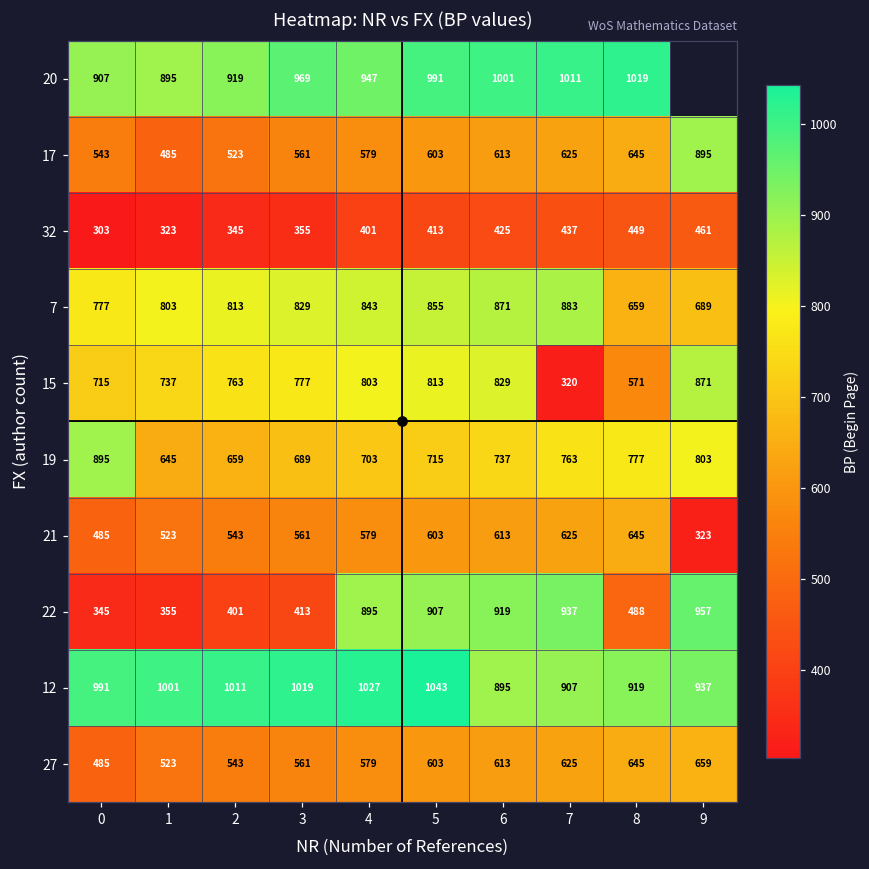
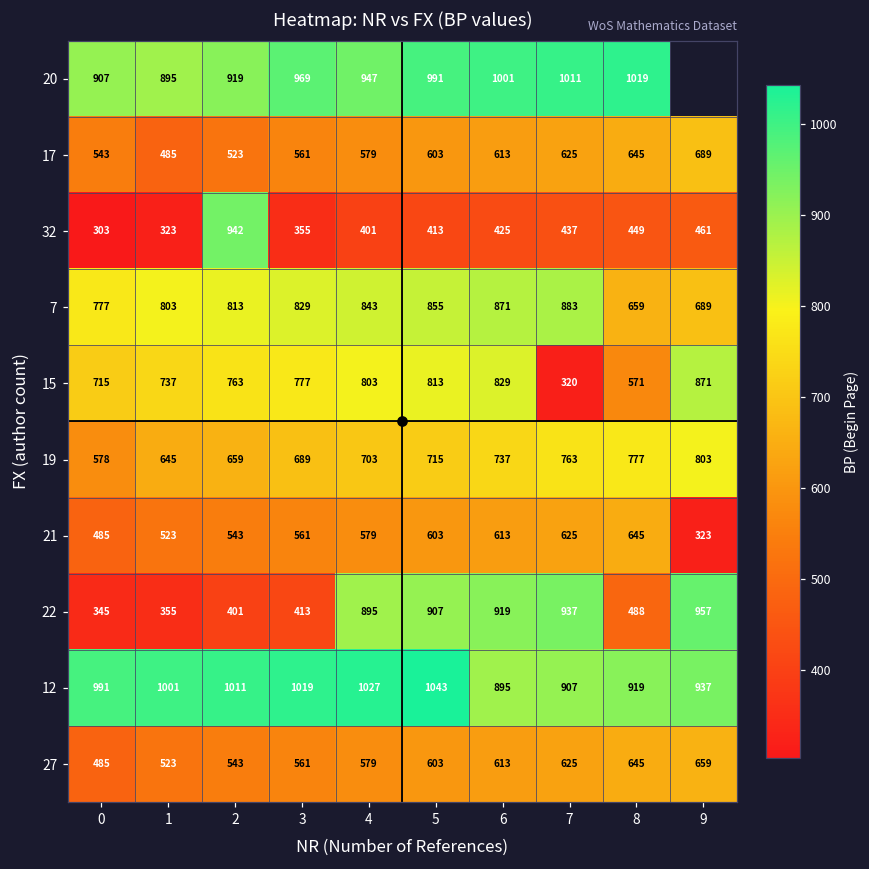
17, 9: 895 -> 689
32, 2: 345 -> 942
19, 0: 895 -> 578
